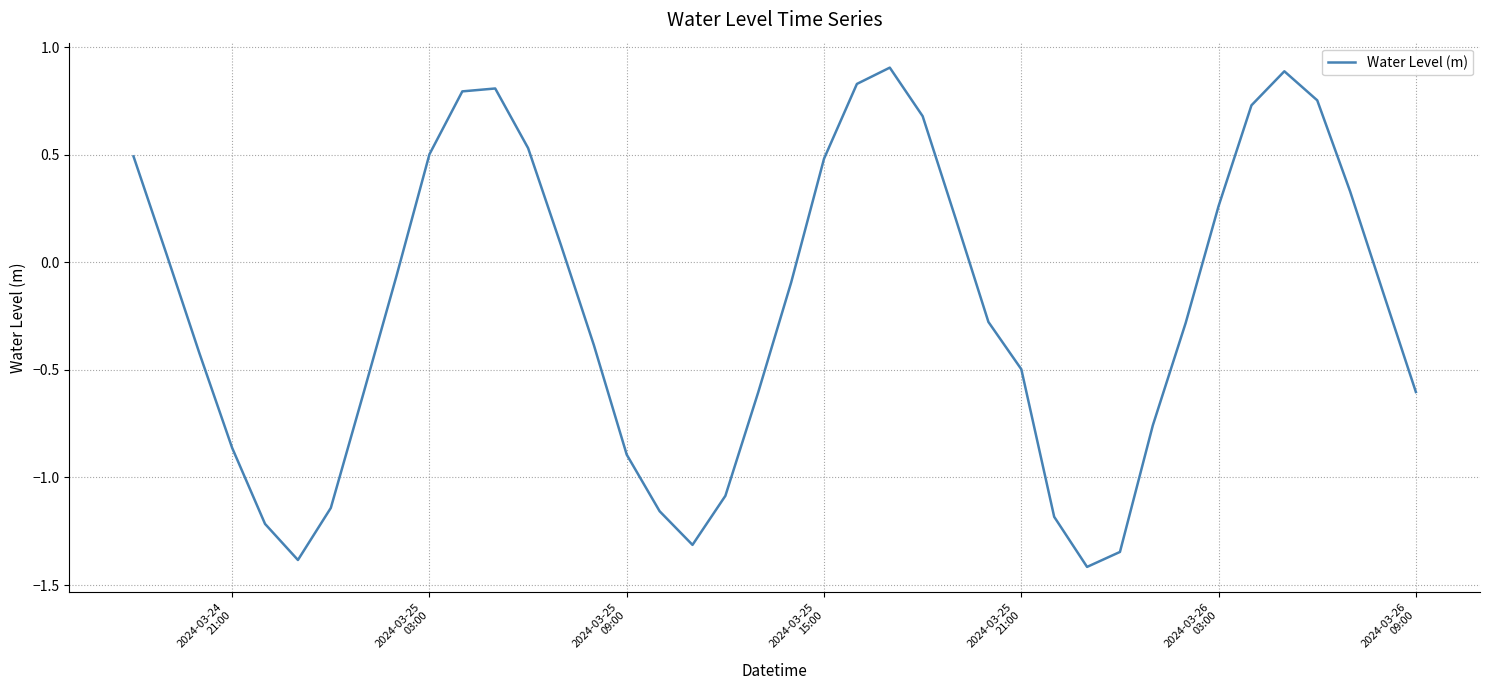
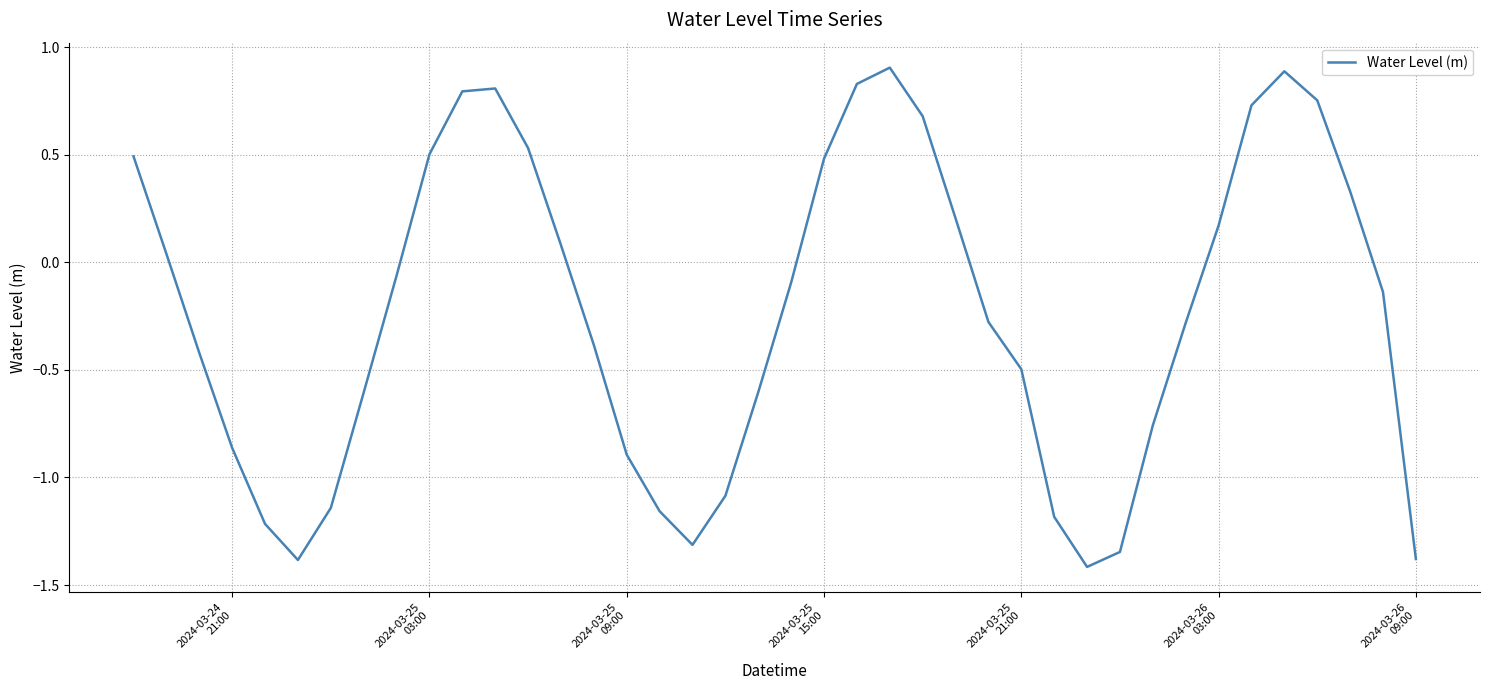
2024-03-26 03:00: 0.26 -> 0.17
2024-03-26 09:00: -0.60 -> -1.38
